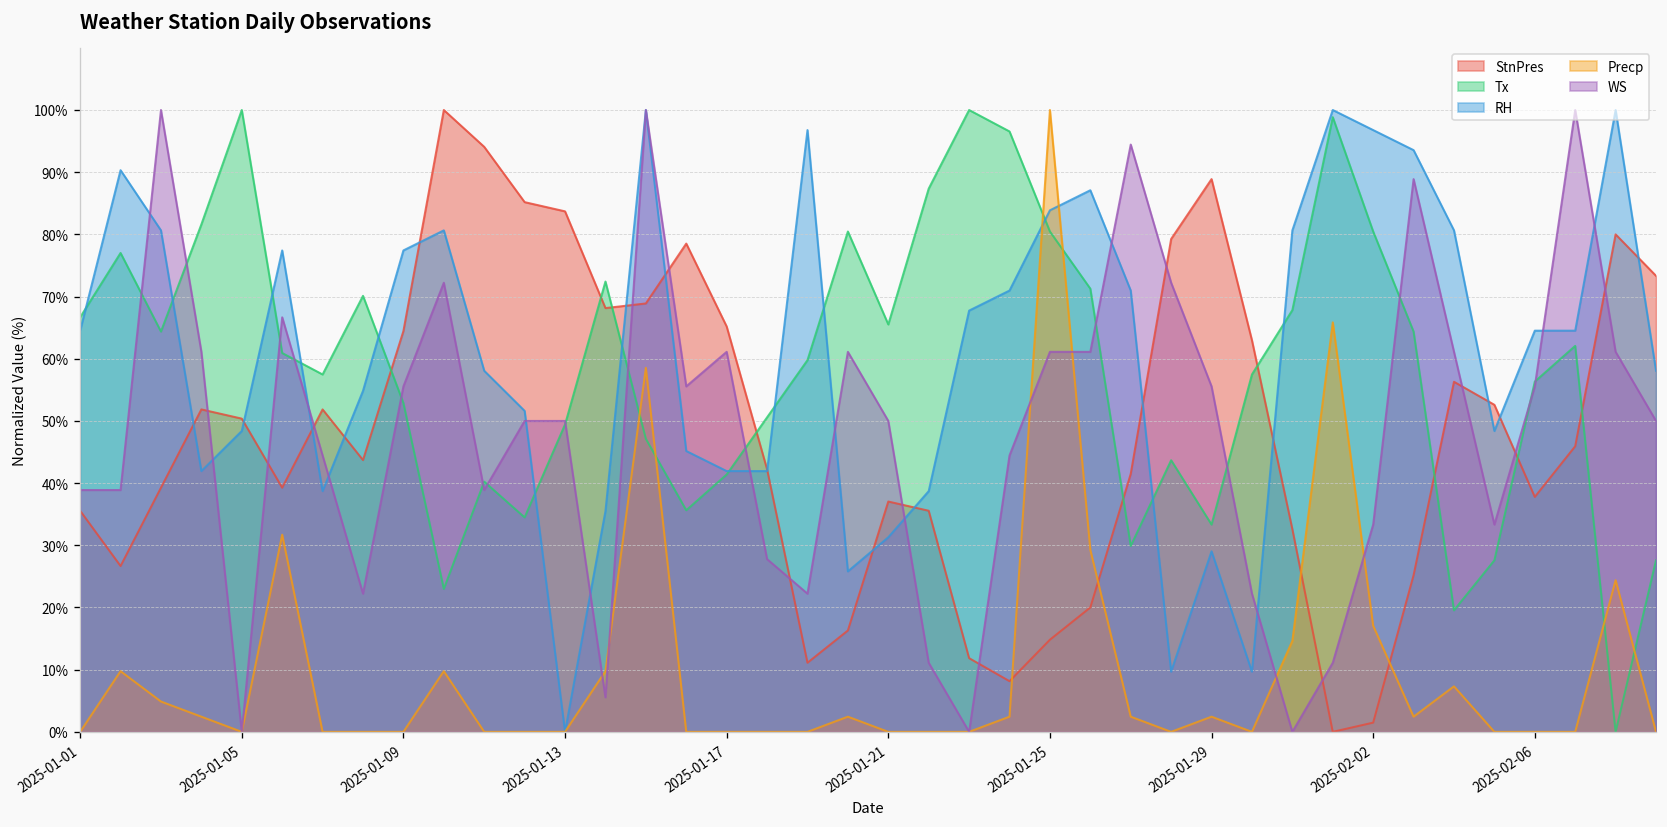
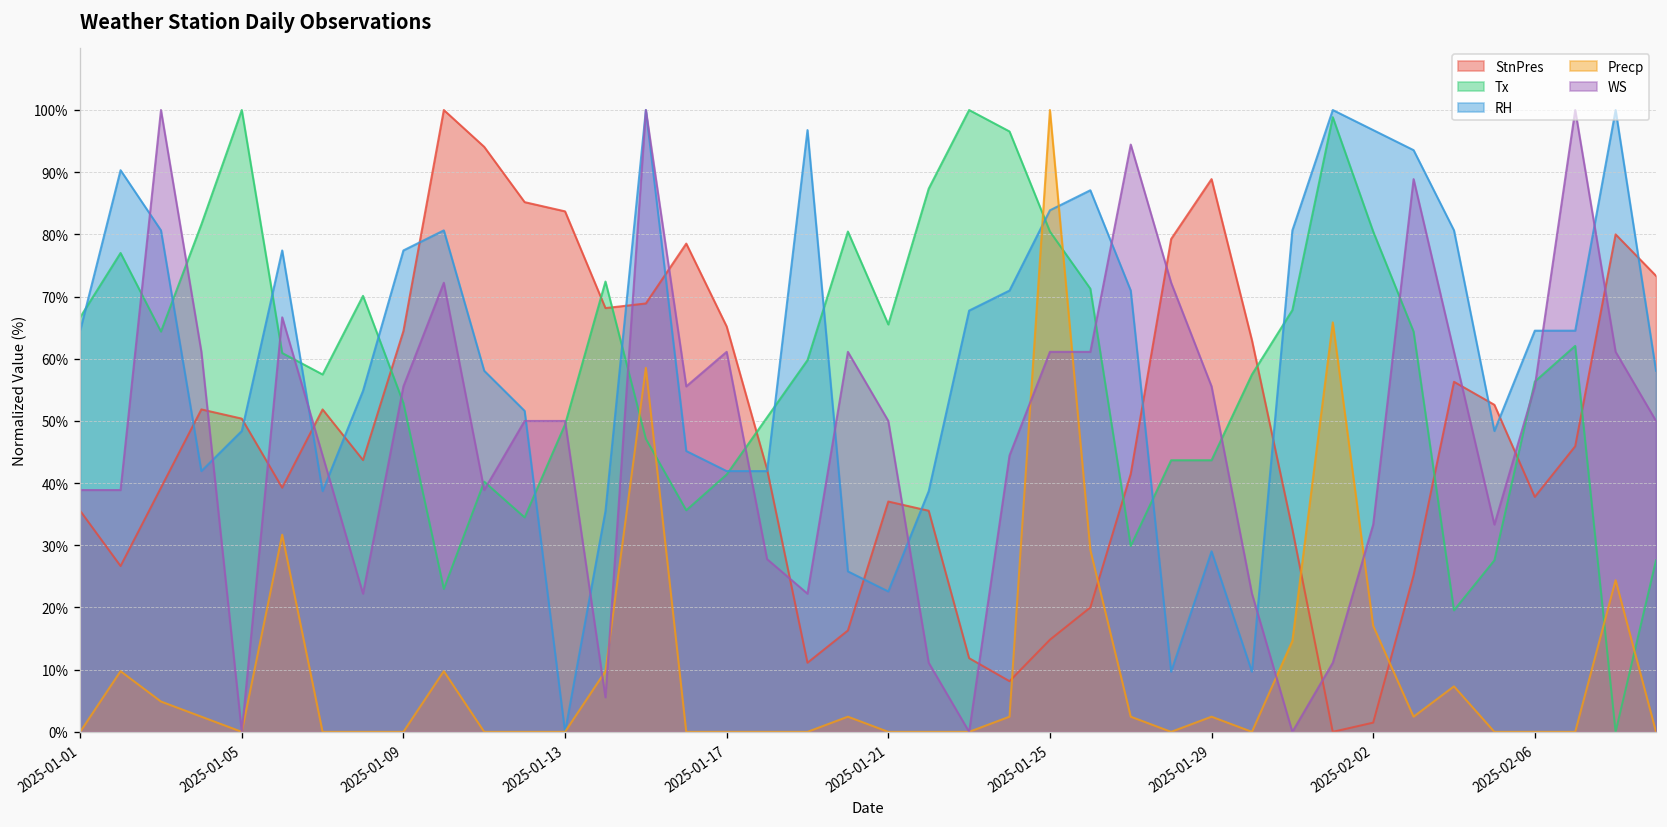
RH, 2025-01-21: 31% -> 23%
Tx, 2025-01-29: 33% -> 44%
